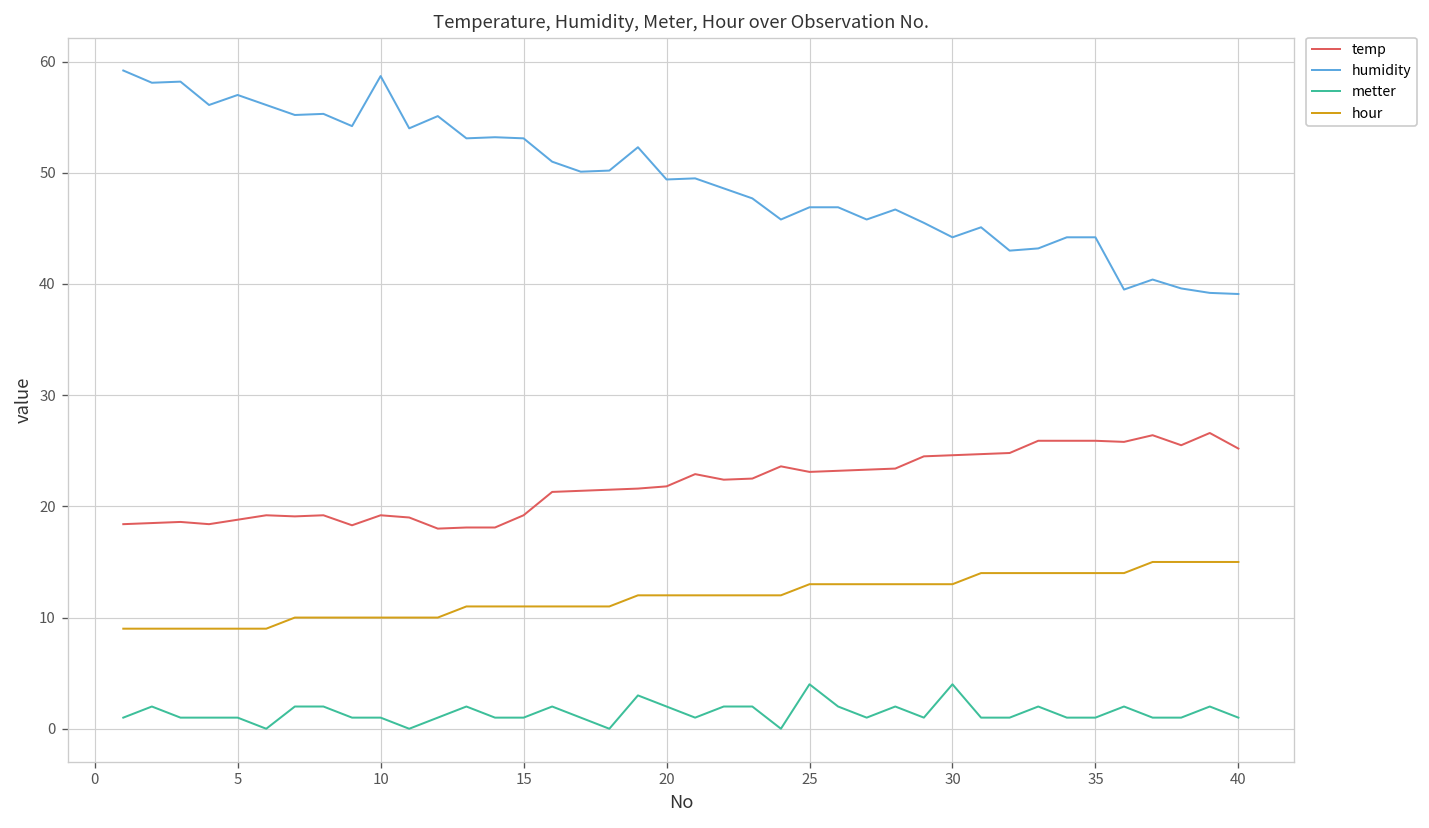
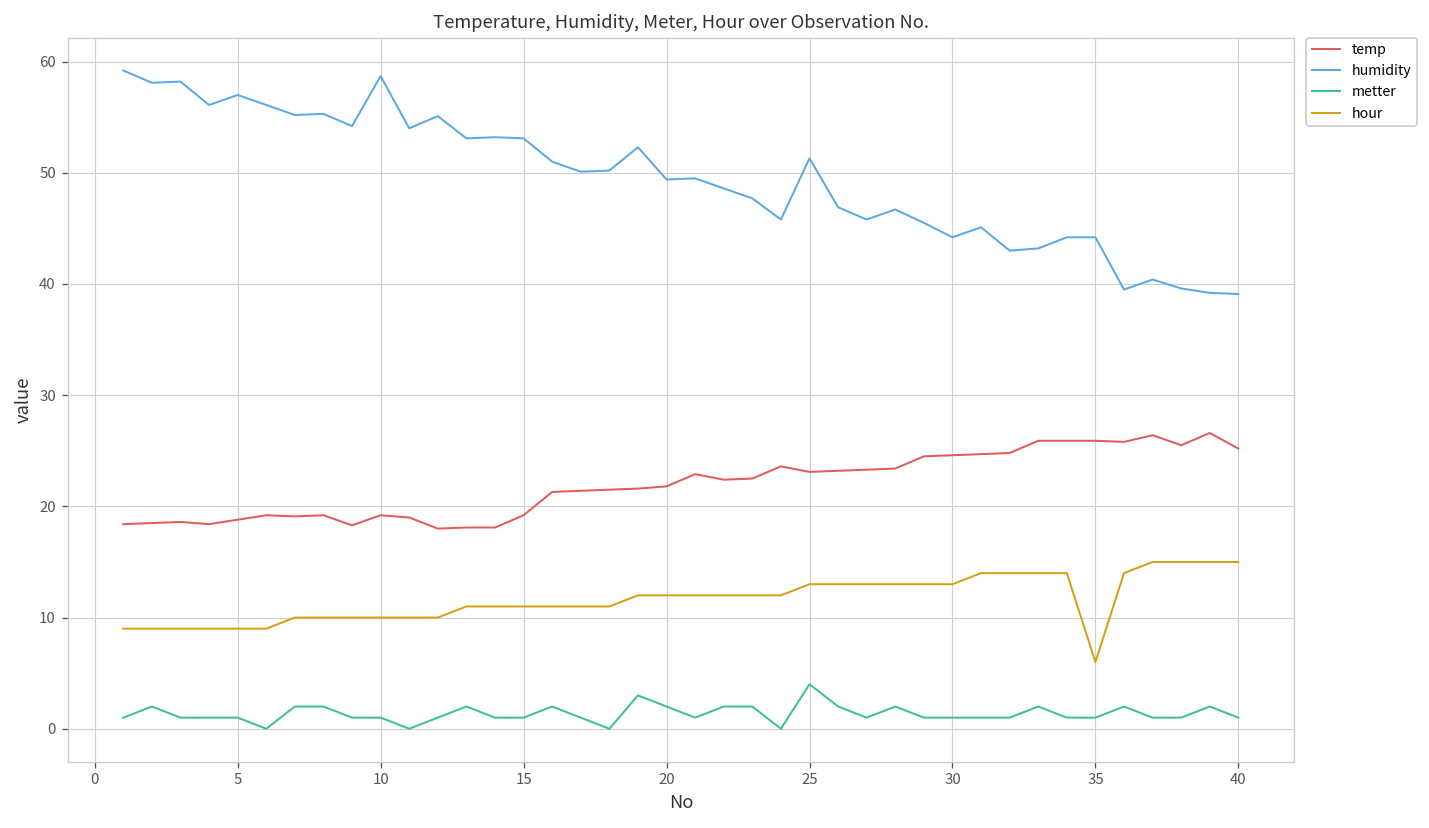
humidity, 25: 47 -> 51
metter, 30: 4 -> 1
hour, 35: 14 -> 6
